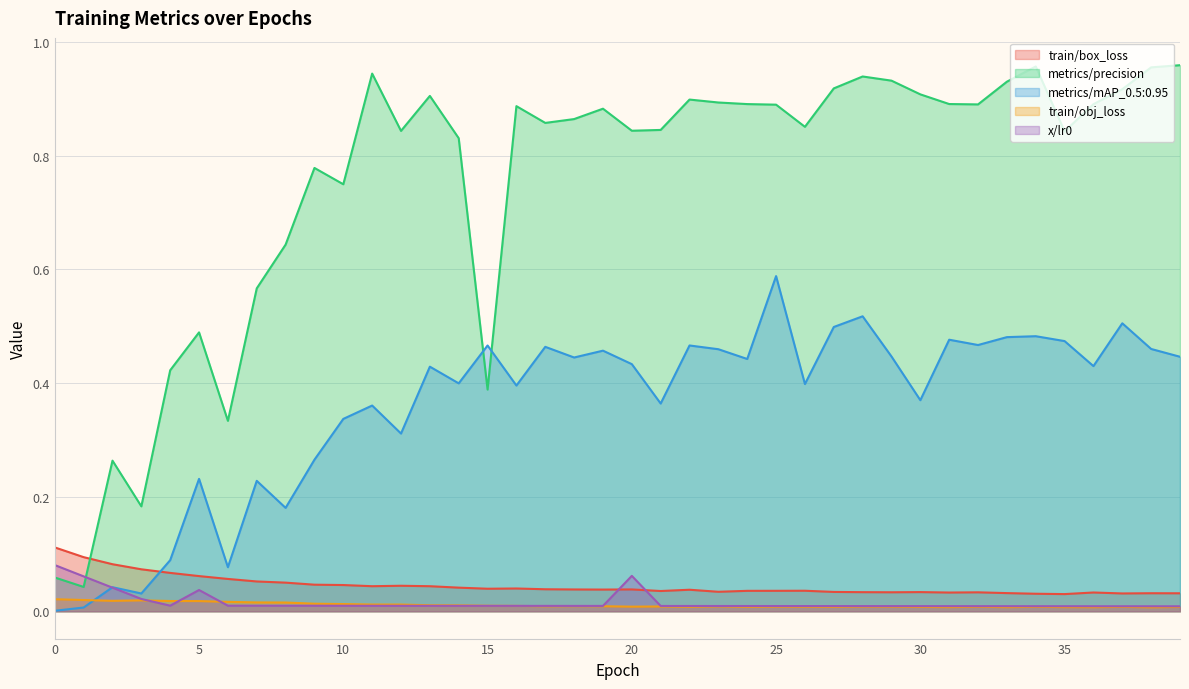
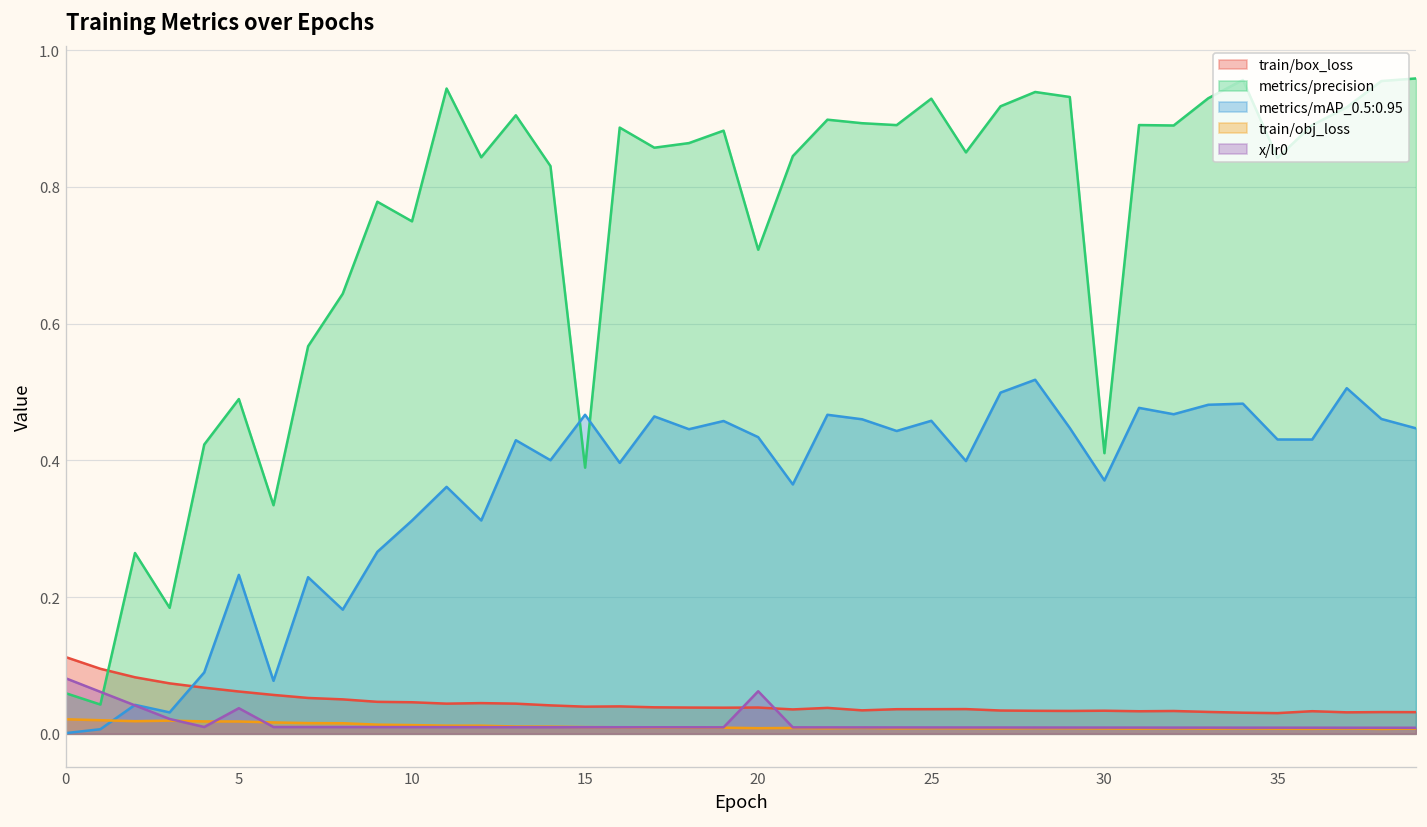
metrics/mAP_0.5:0.95, 10: 0.34 -> 0.31
metrics/precision, 20: 0.84 -> 0.71
metrics/precision, 25: 0.89 -> 0.93
metrics/mAP_0.5:0.95, 25: 0.59 -> 0.46
metrics/precision, 30: 0.91 -> 0.41
metrics/mAP_0.5:0.95, 35: 0.47 -> 0.43
